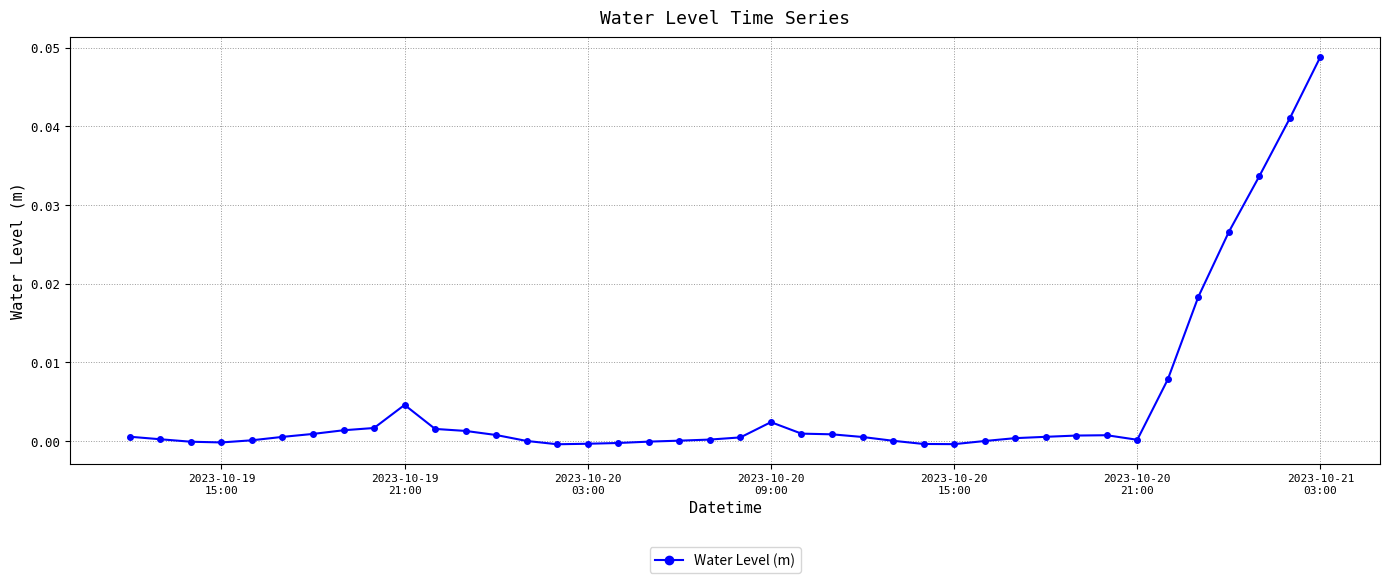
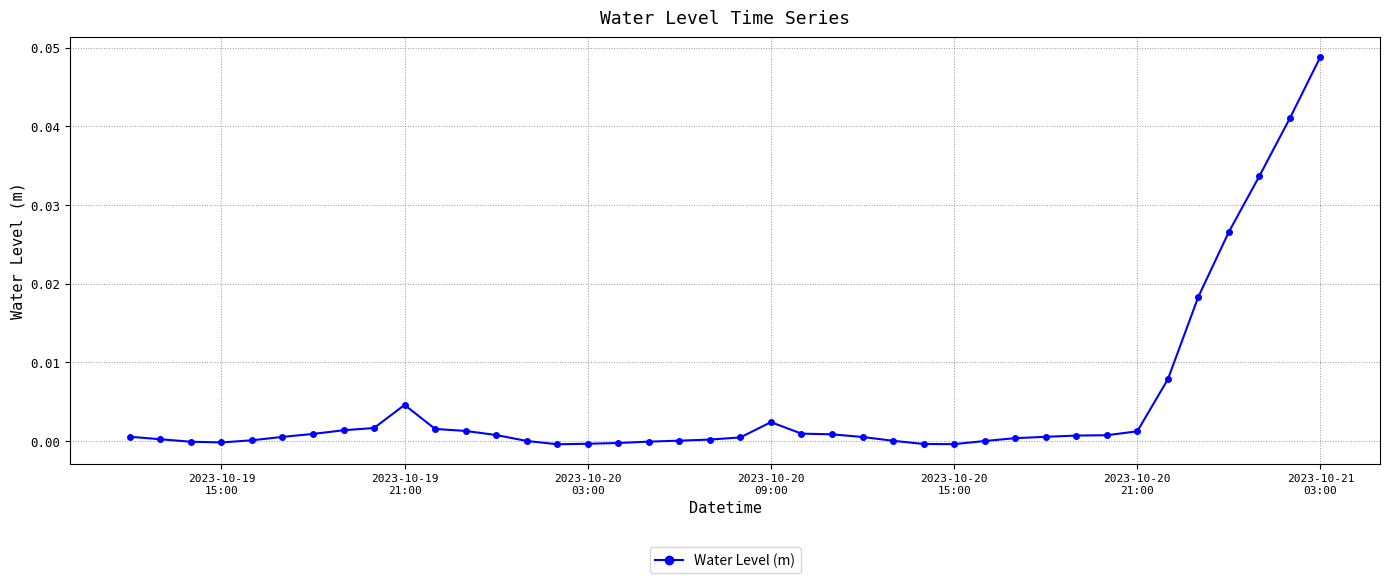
2023-10-20 21:00: 0.000 -> 0.001
